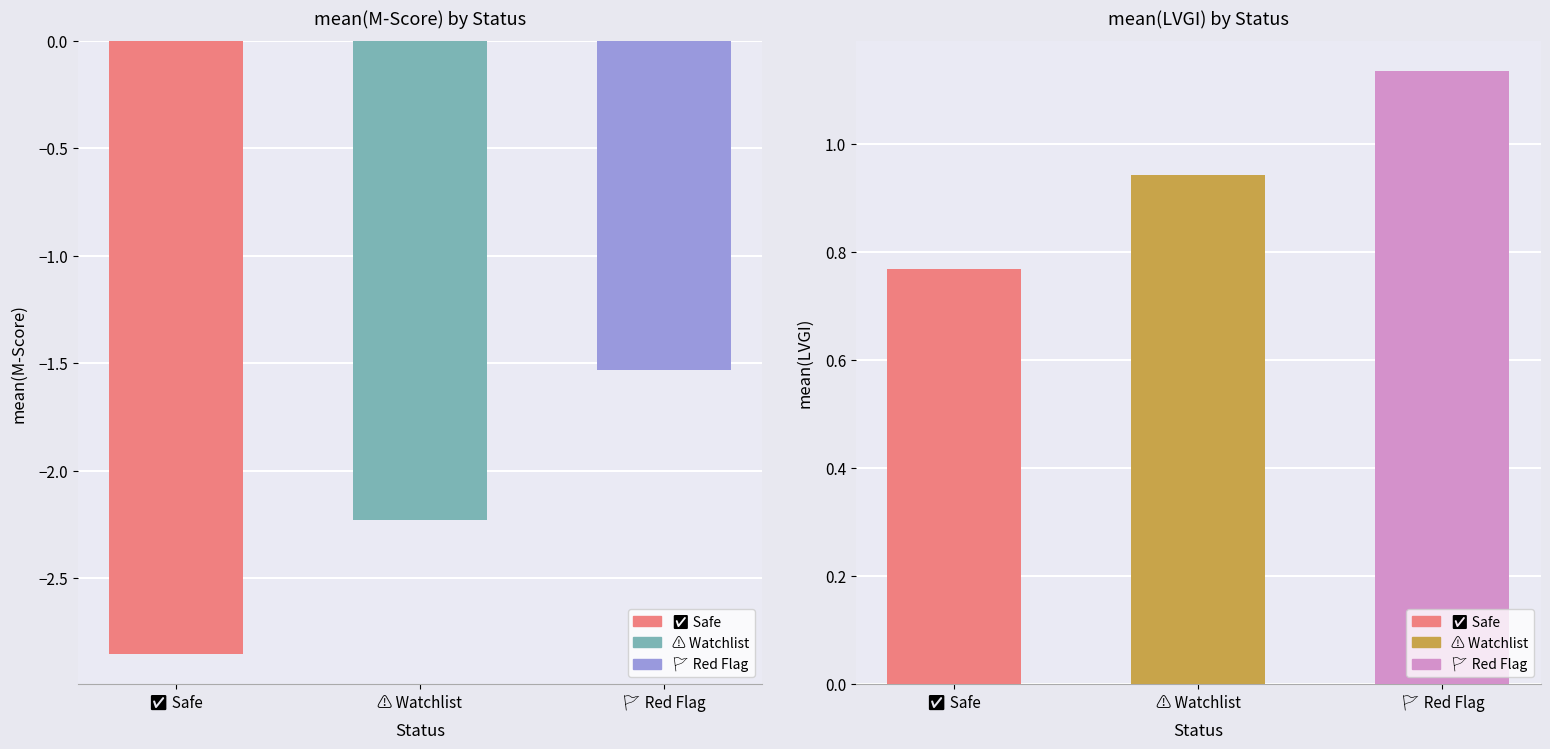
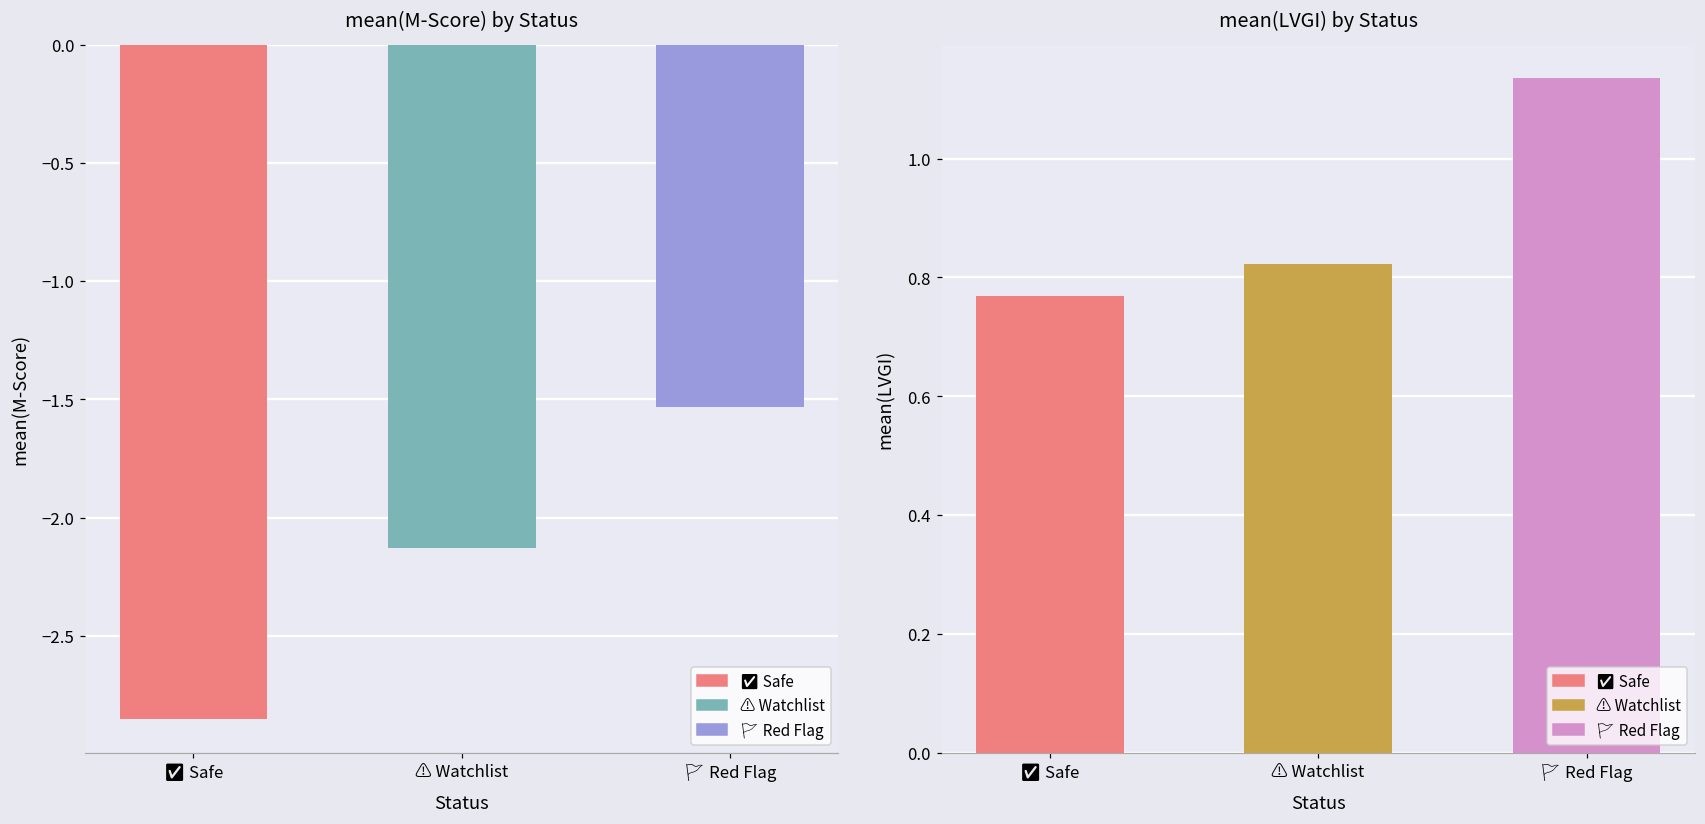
mean(M-Score) by Status, ⚠️ Watchlist: -2.23 -> -2.13
mean(LVGI) by Status, ⚠️ Watchlist: 0.94 -> 0.82
